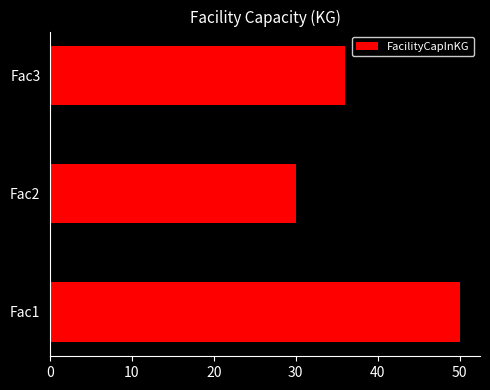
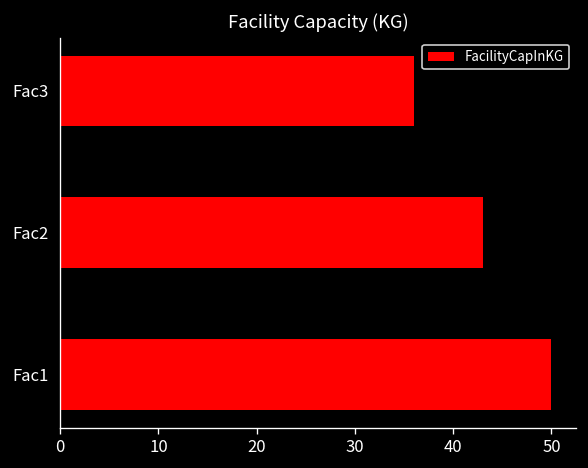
Fac2: 30 -> 43
